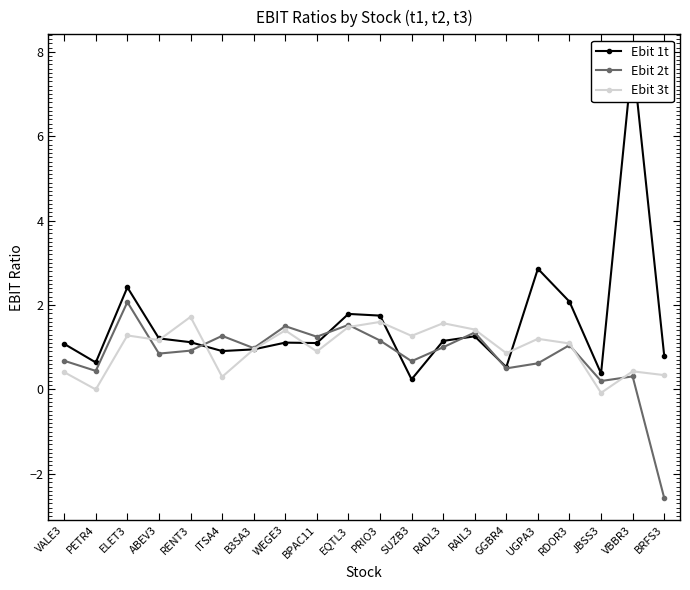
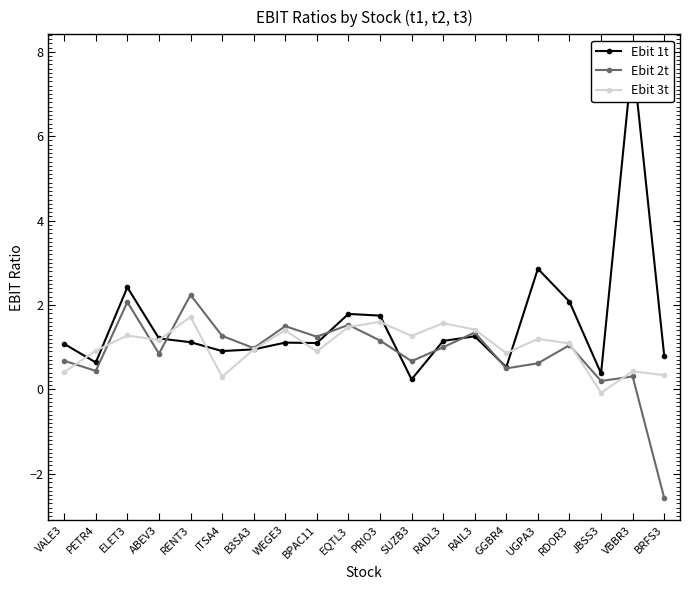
Ebit 3t, PETR4: 0.0 -> 0.9
Ebit 2t, RENT3: 0.9 -> 2.2
